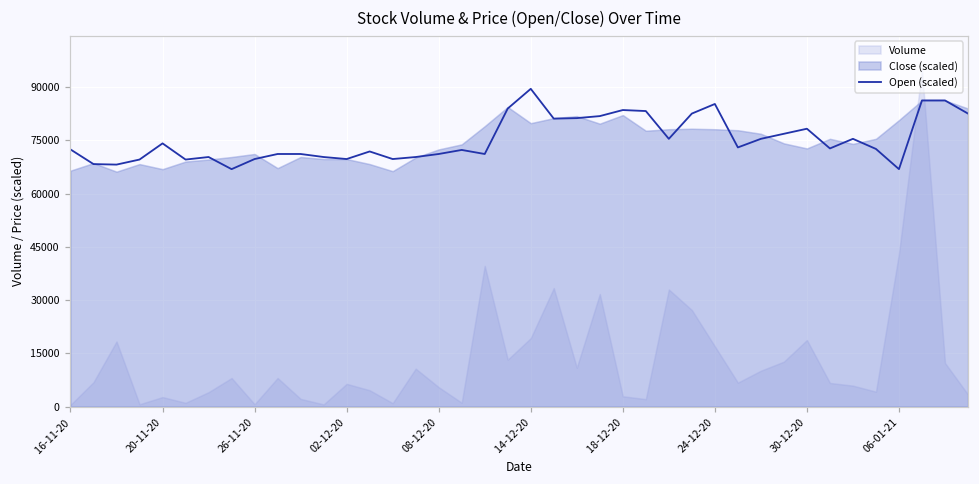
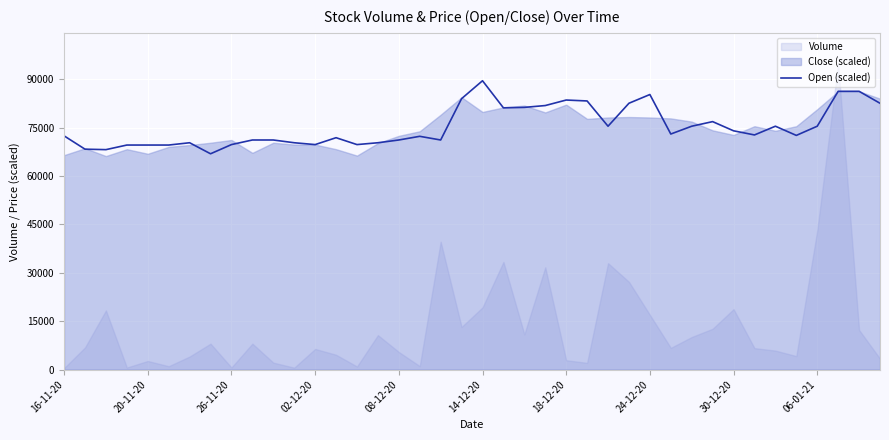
Open (scaled), 20-11-20: 74000 -> 70000
Open (scaled), 30-12-20: 78000 -> 74000
Open (scaled), 06-01-21: 67000 -> 75000
